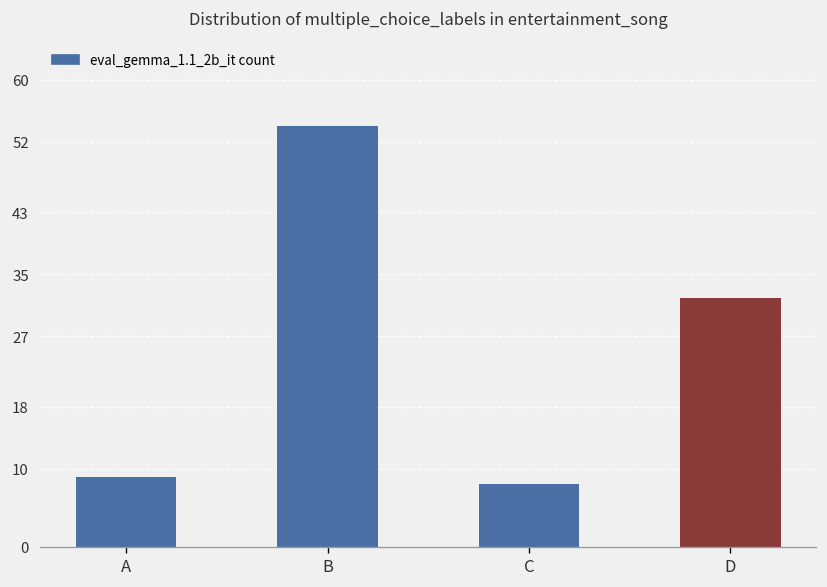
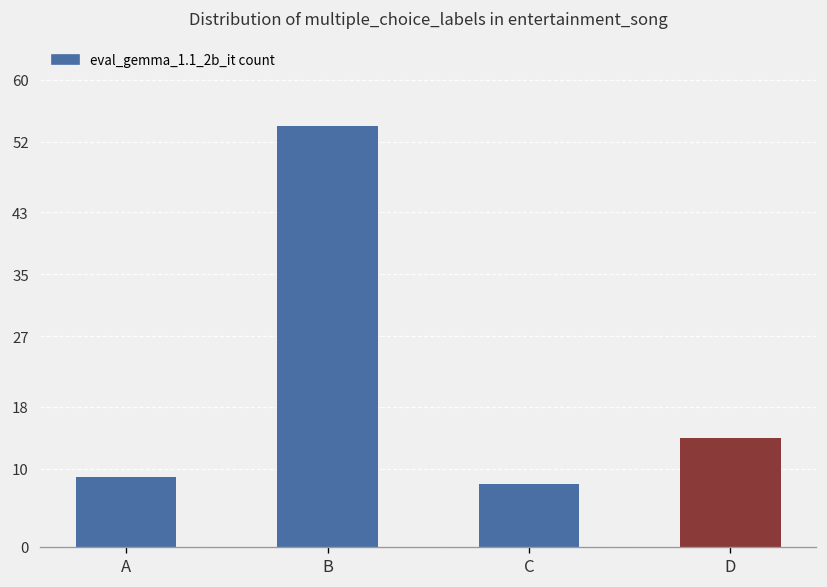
D: 32 -> 14
